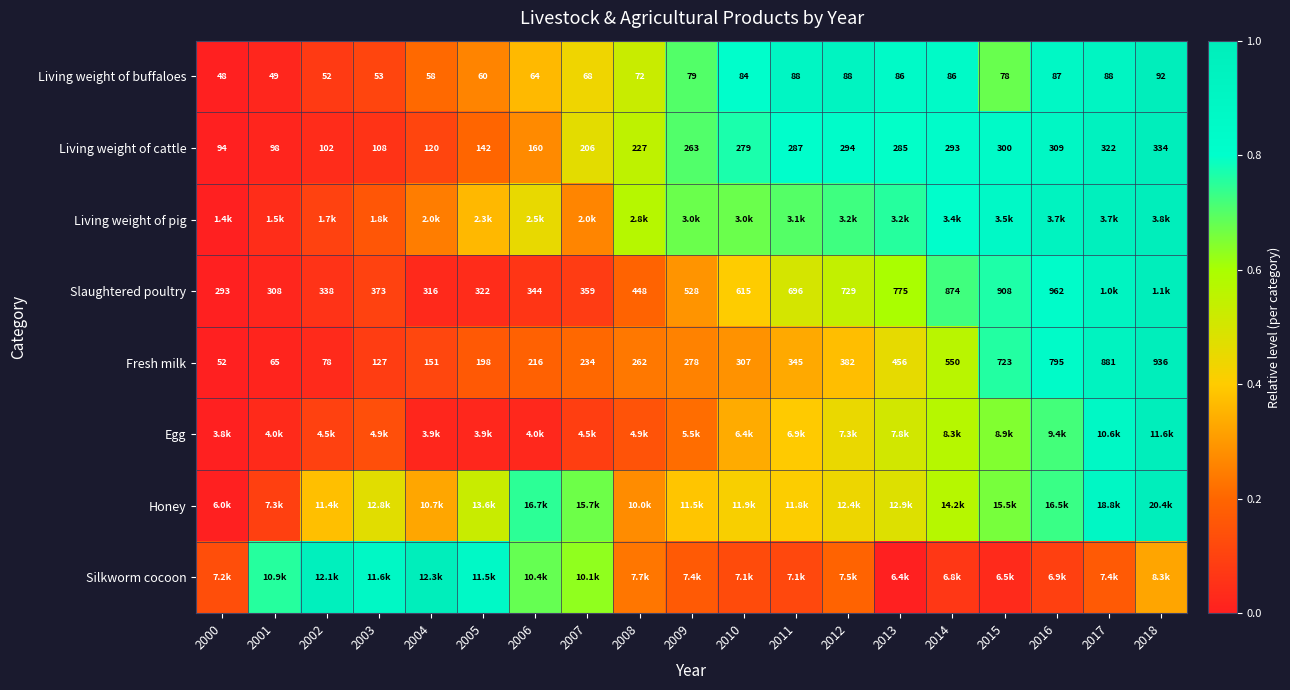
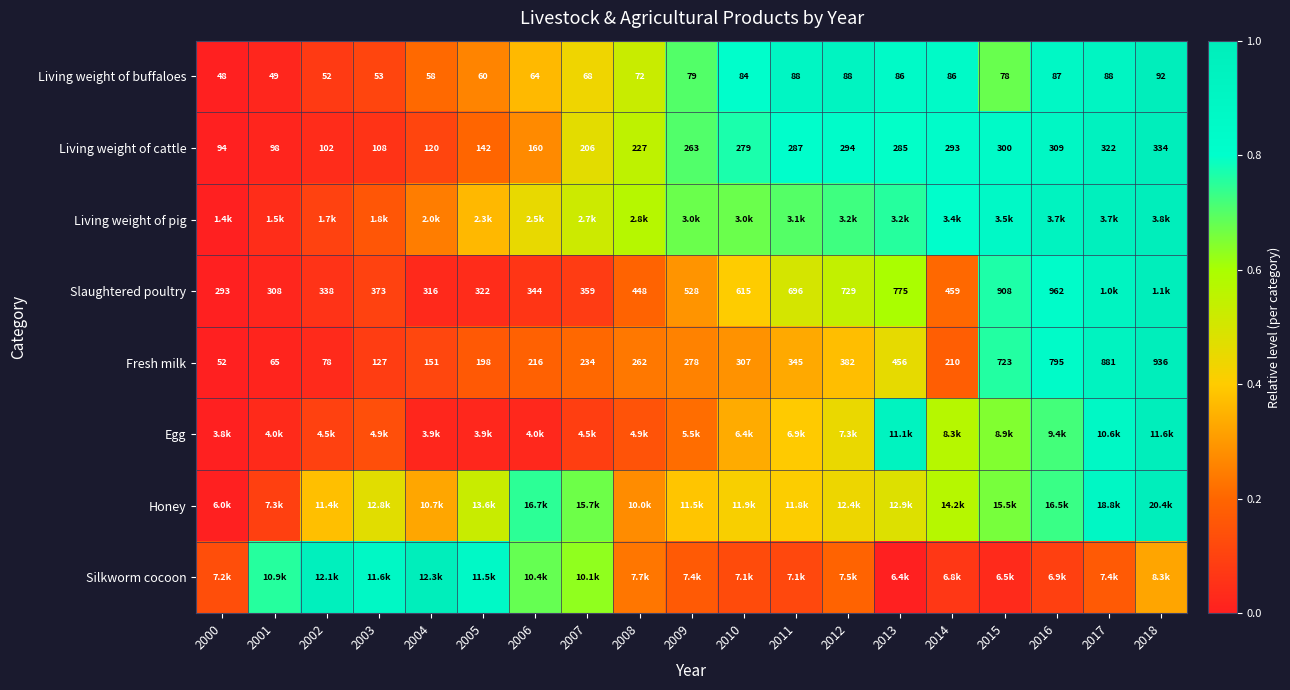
Living weight of pig, 2007: 2.0k -> 2.7k
Slaughtered poultry, 2014: 874 -> 459
Fresh milk, 2014: 550 -> 210
Egg, 2013: 7.8k -> 11.1k
